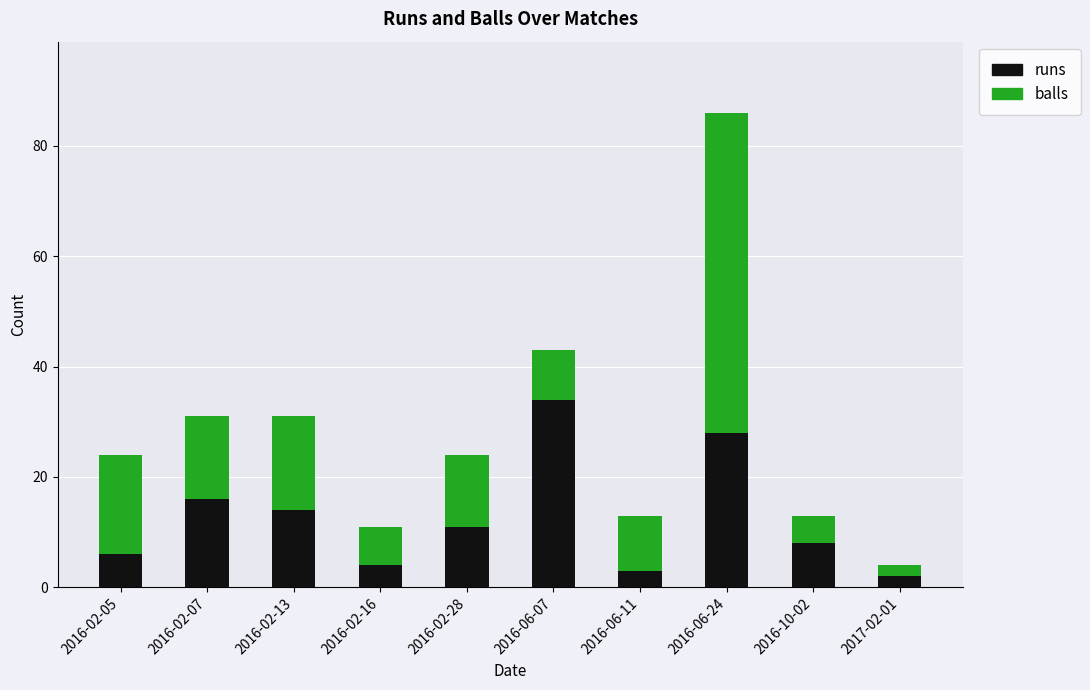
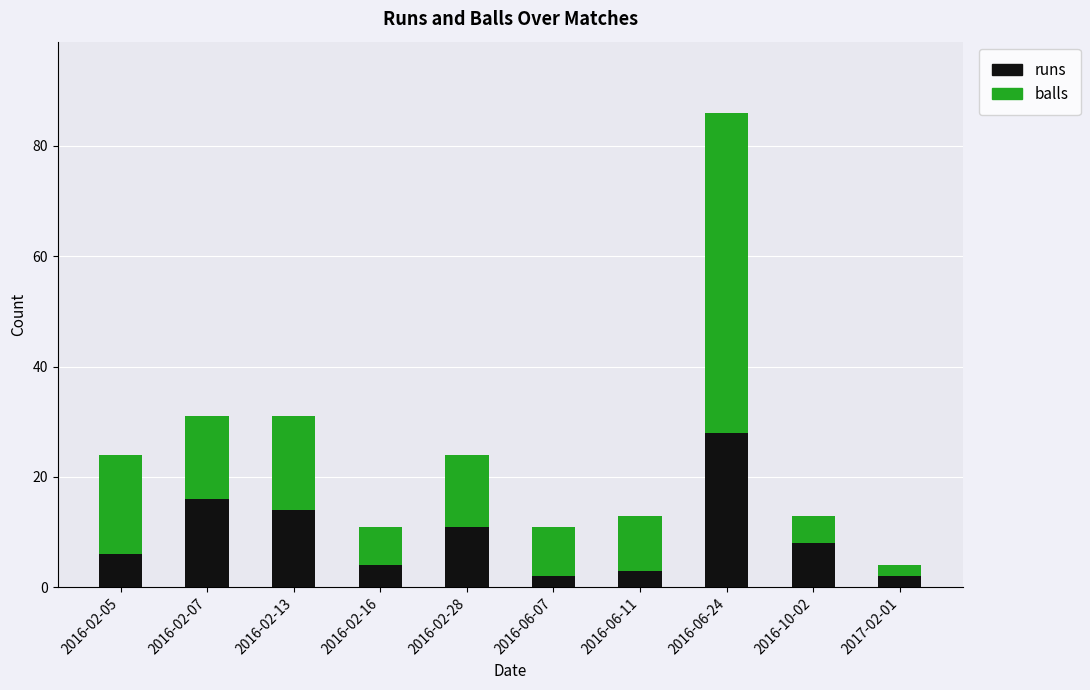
runs, 2016-06-07: 34 -> 2
